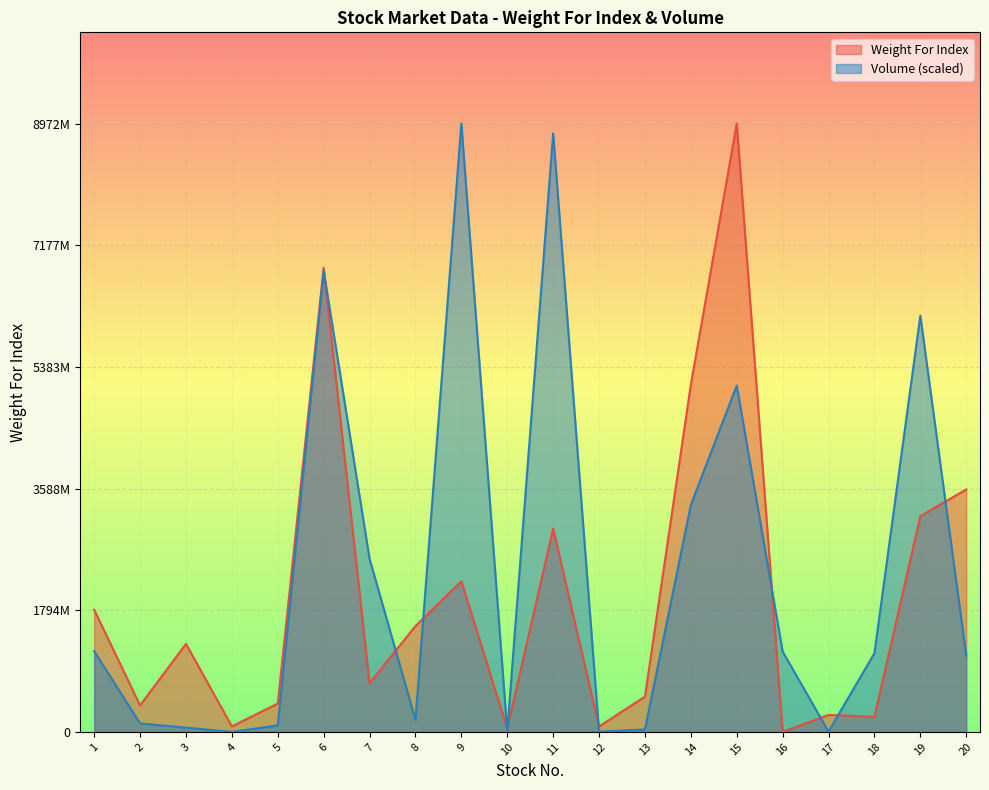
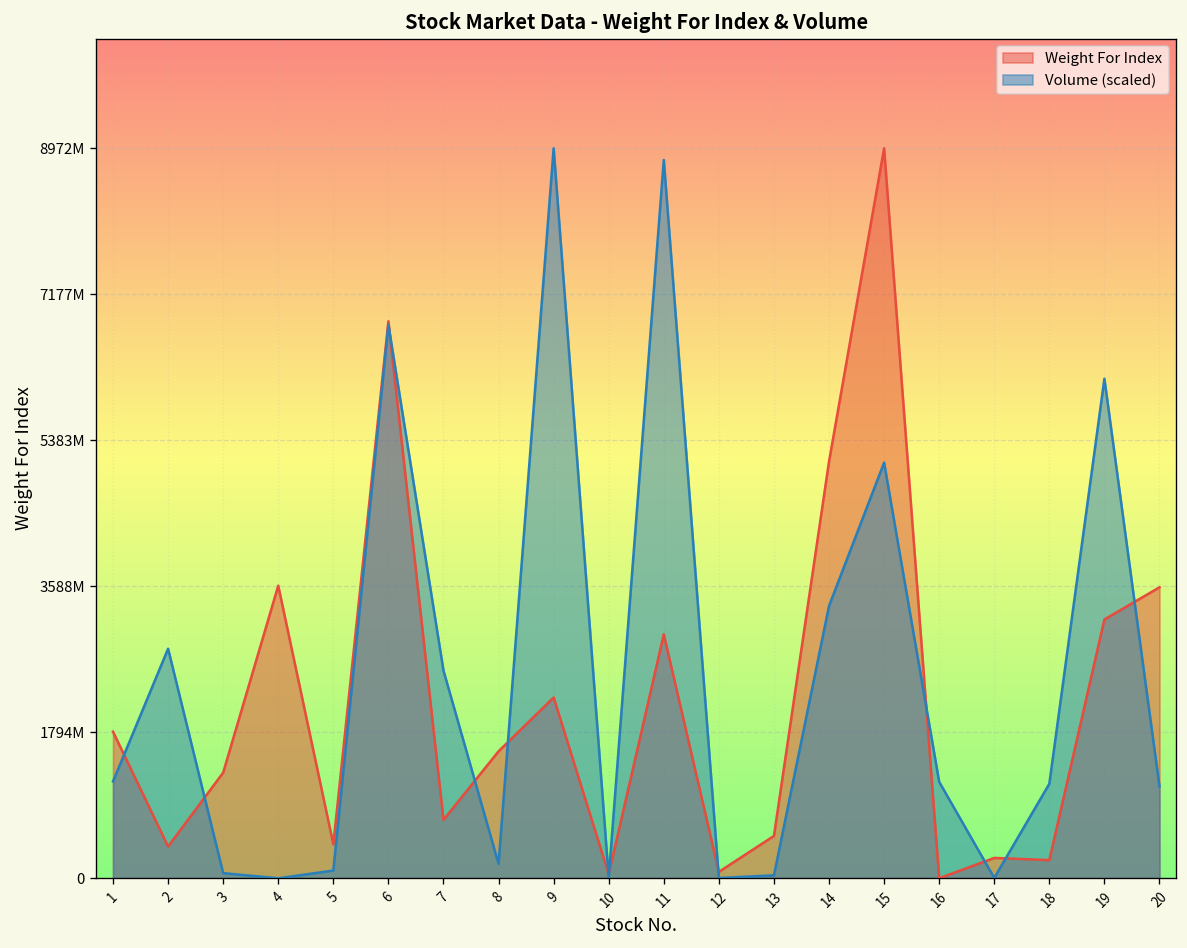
Volume (scaled), 2: 100000000 -> 2800000000
Weight For Index, 4: 100000000 -> 3600000000
